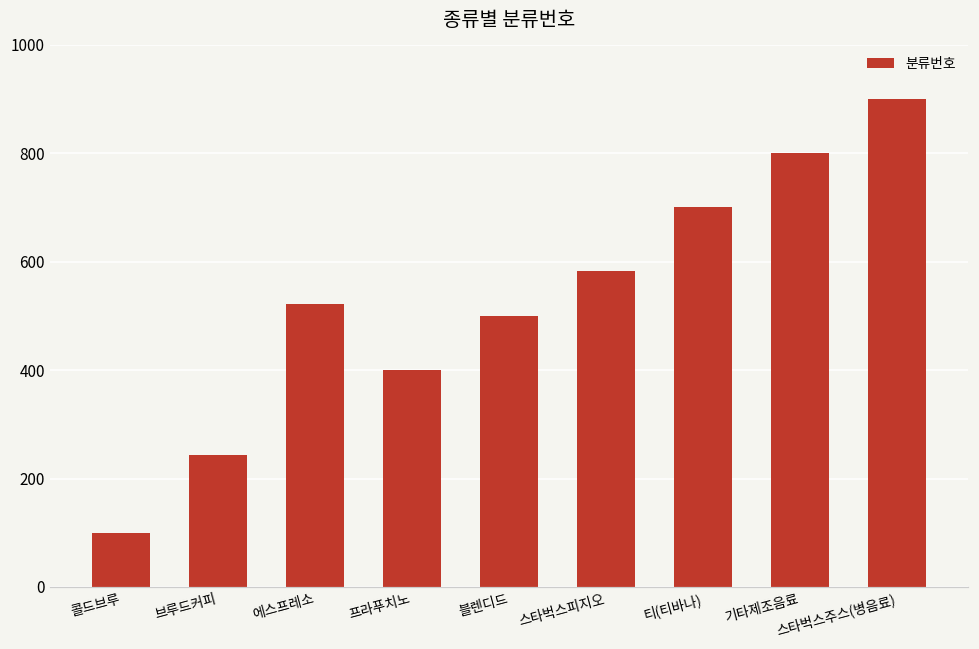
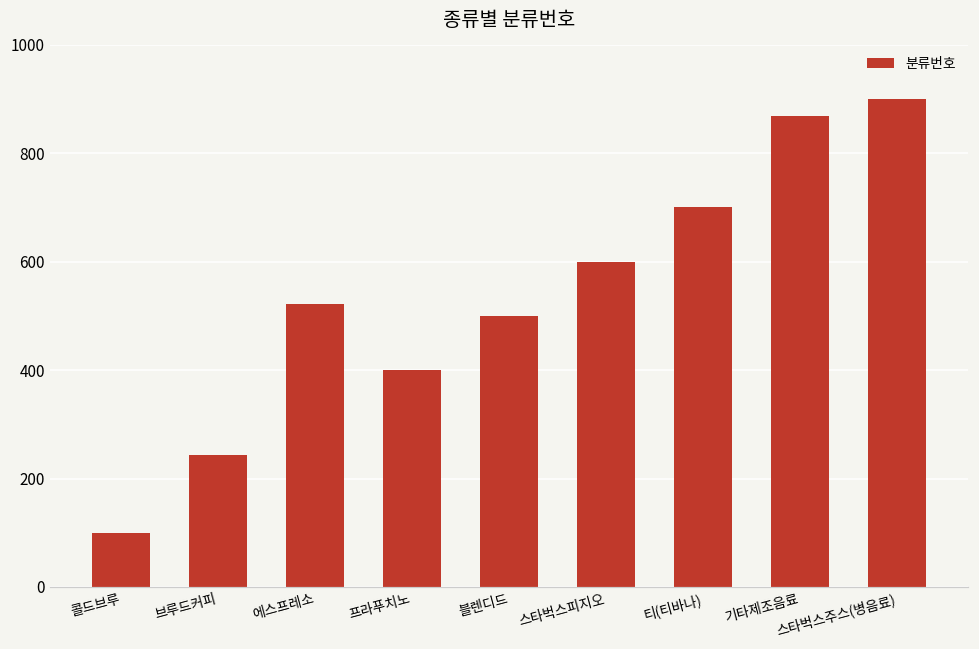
스타벅스피지오: 580 -> 600
기타제조음료: 800 -> 870
